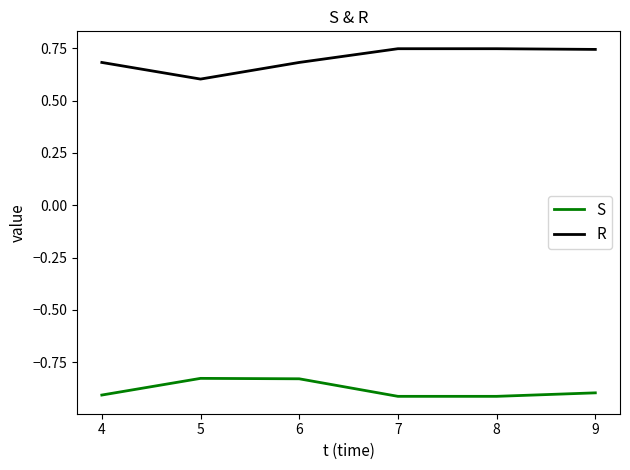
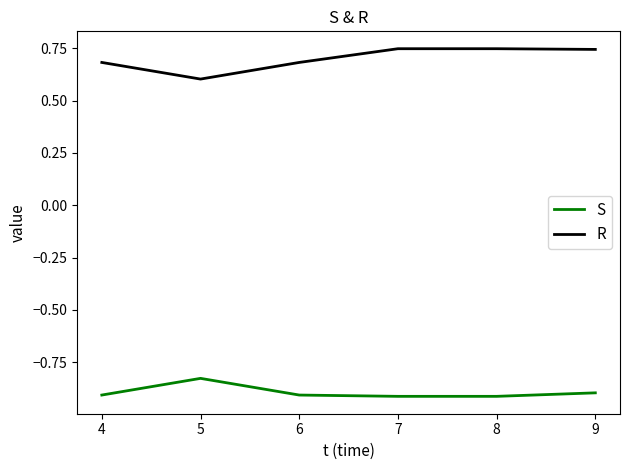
S, 6: -0.83 -> -0.91
